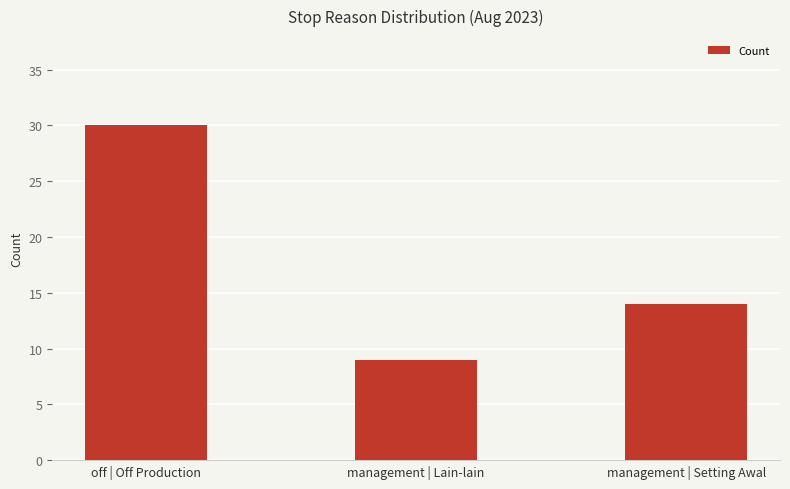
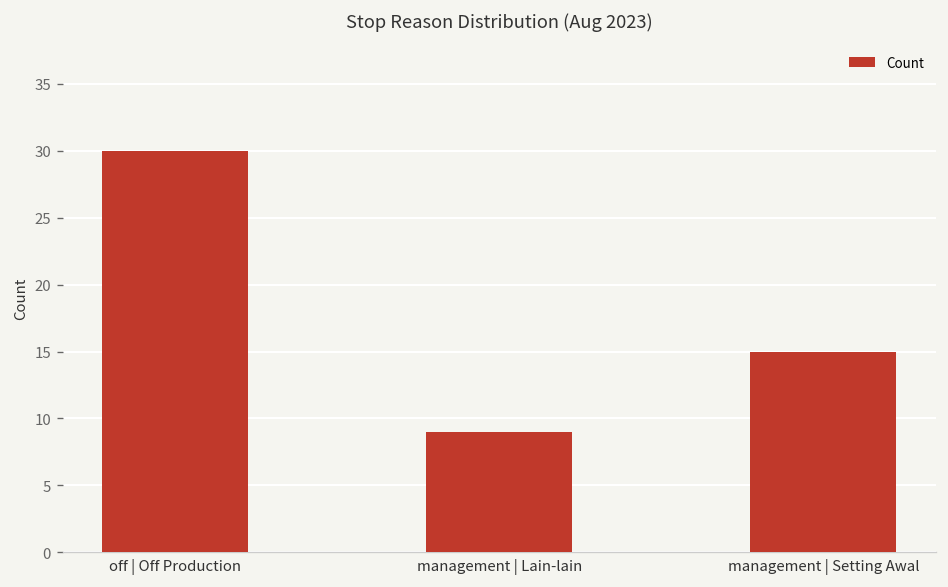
management | Setting Awal: 14 -> 15
